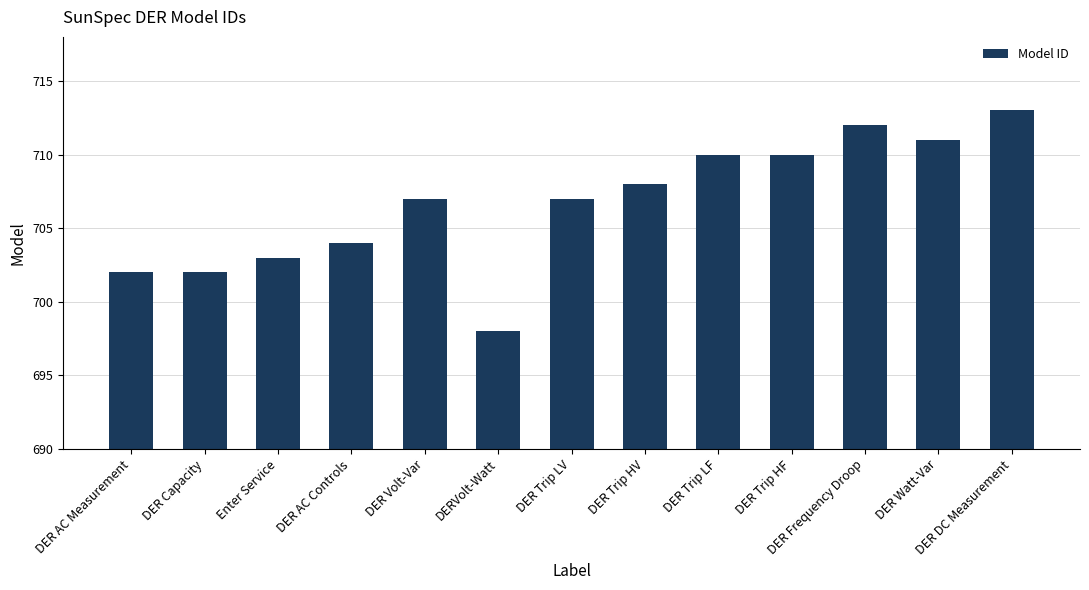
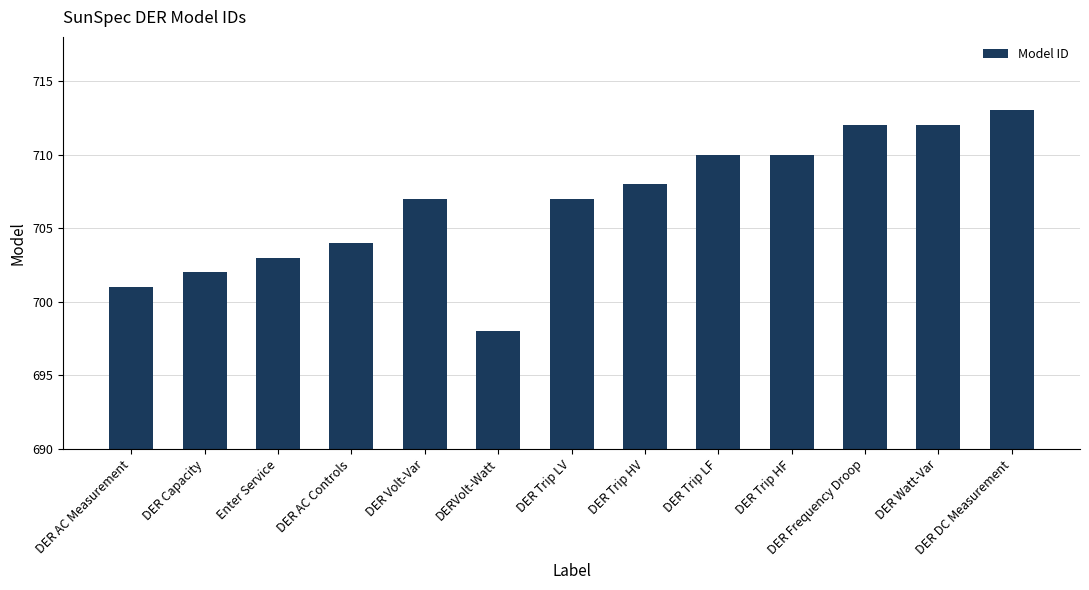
DER AC Measurement: 702 -> 701
DER Watt-Var: 711 -> 712
